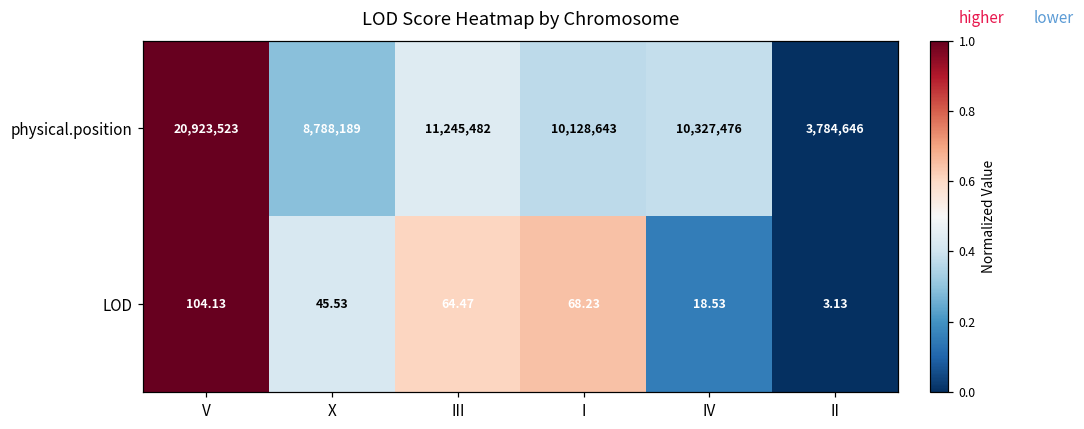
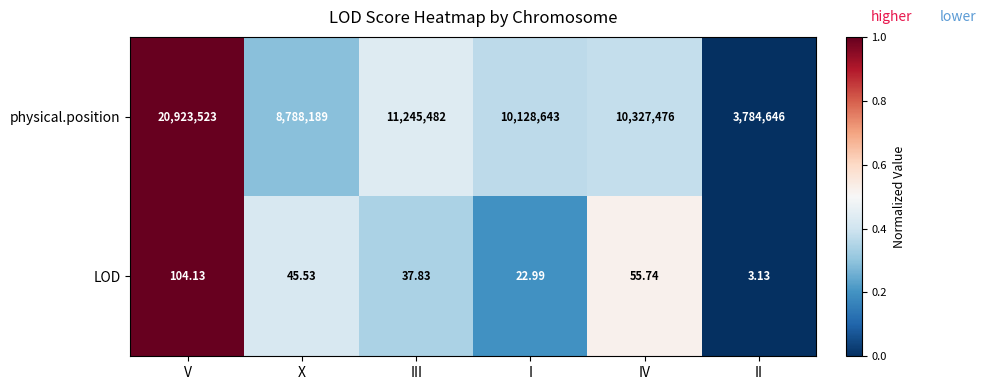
LOD, III: 64.47 -> 37.83
LOD, I: 68.23 -> 22.99
LOD, IV: 18.53 -> 55.74
